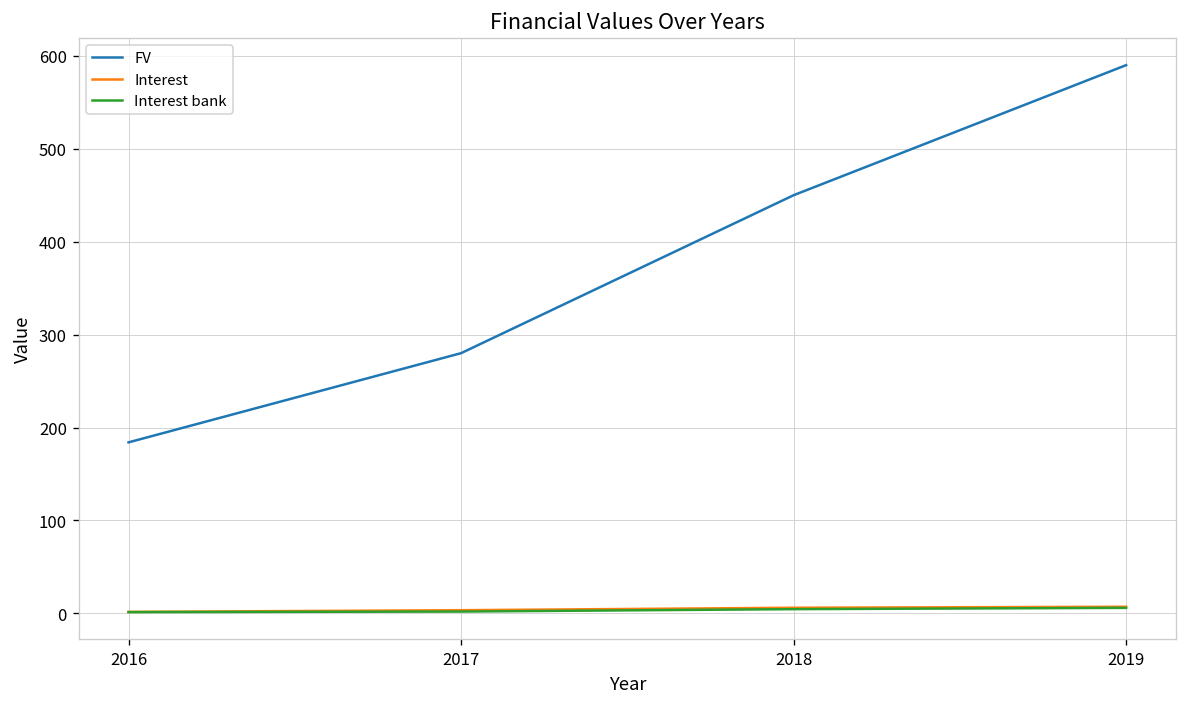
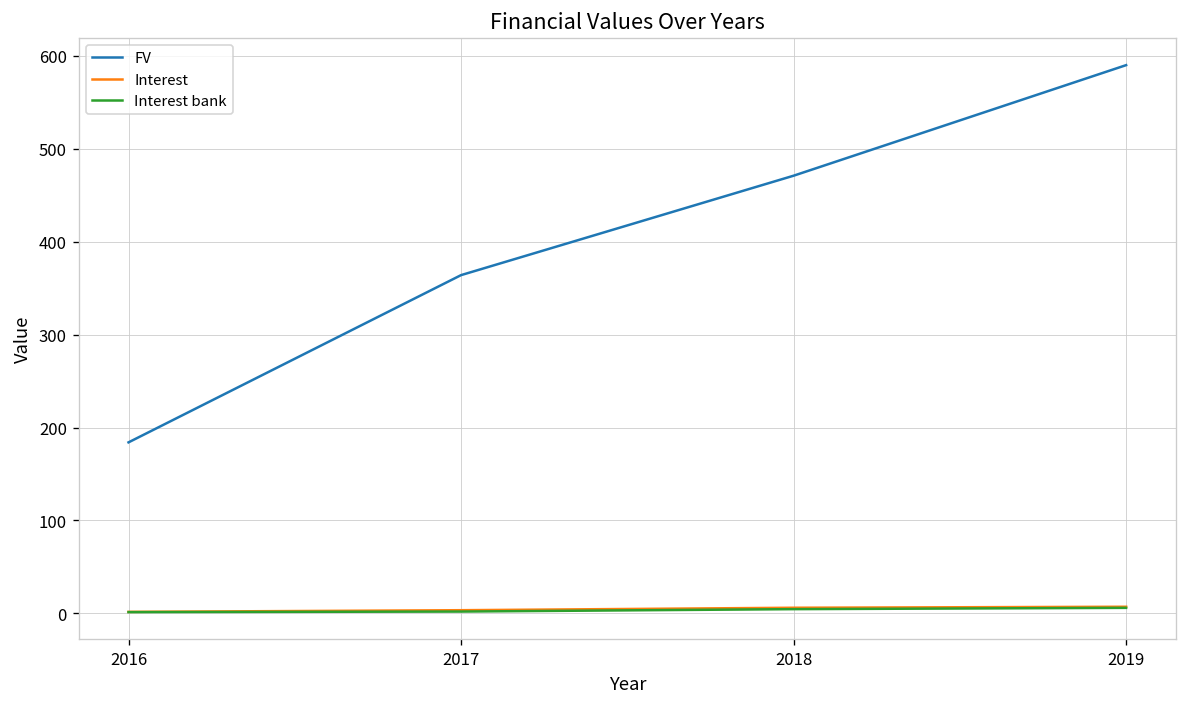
FV, 2017: 280 -> 360
FV, 2018: 450 -> 470
